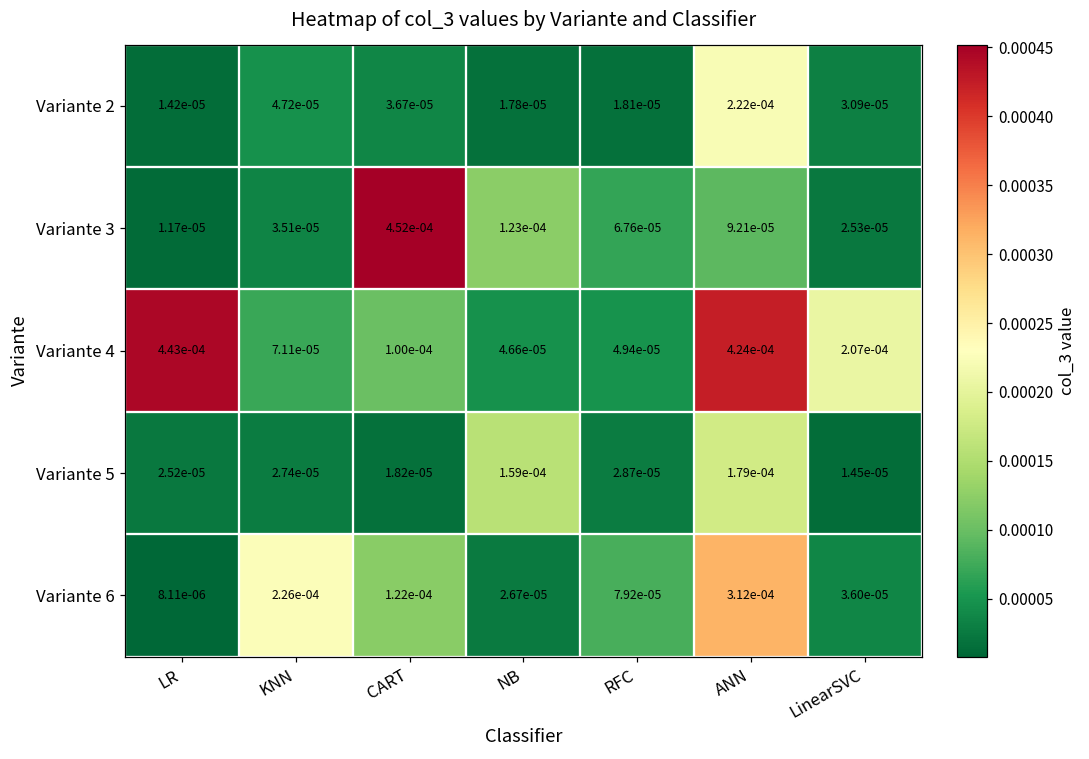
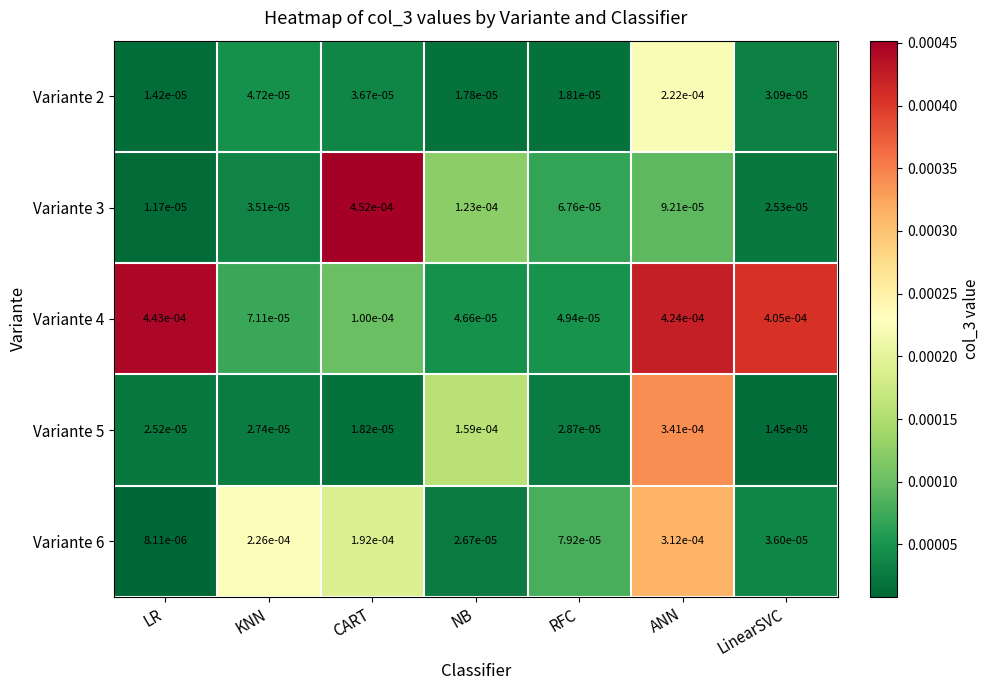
Variante 4, LinearSVC: 2.07e-04 -> 4.05e-04
Variante 5, ANN: 1.79e-04 -> 3.41e-04
Variante 6, CART: 1.22e-04 -> 1.92e-04
